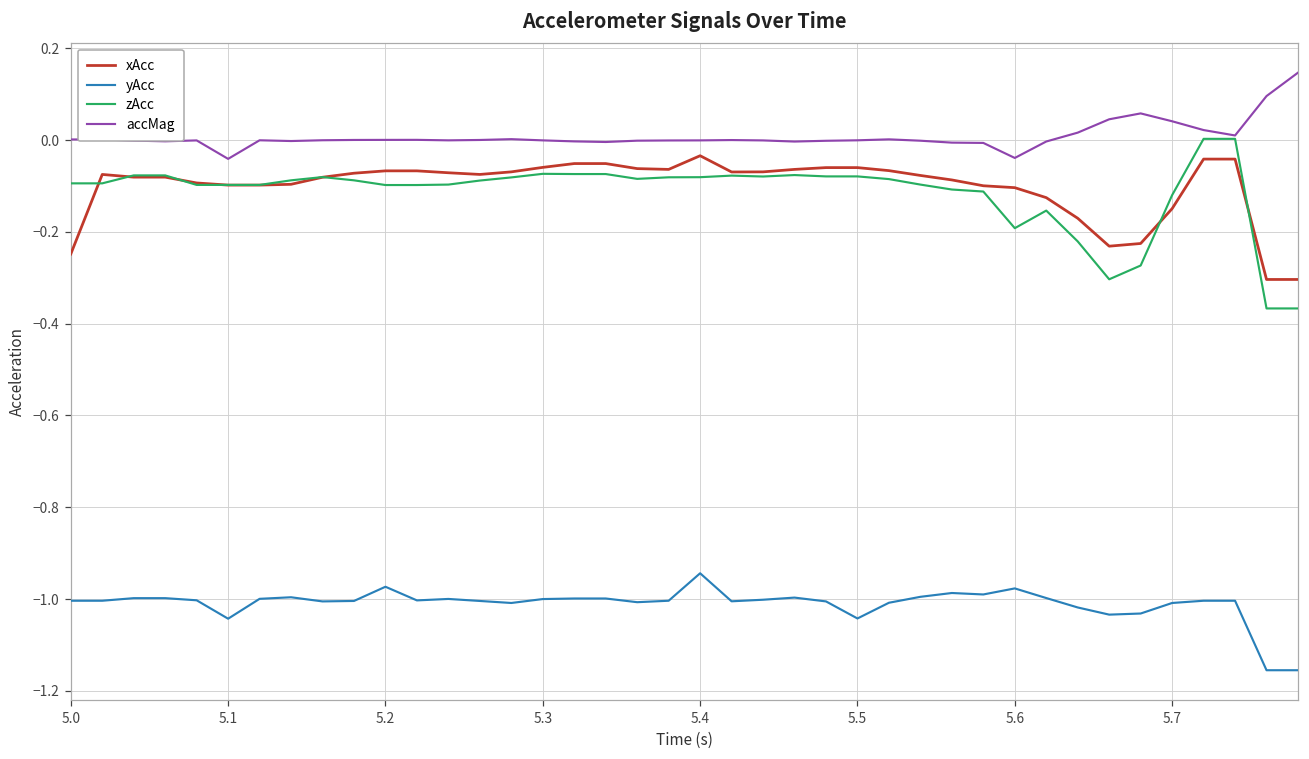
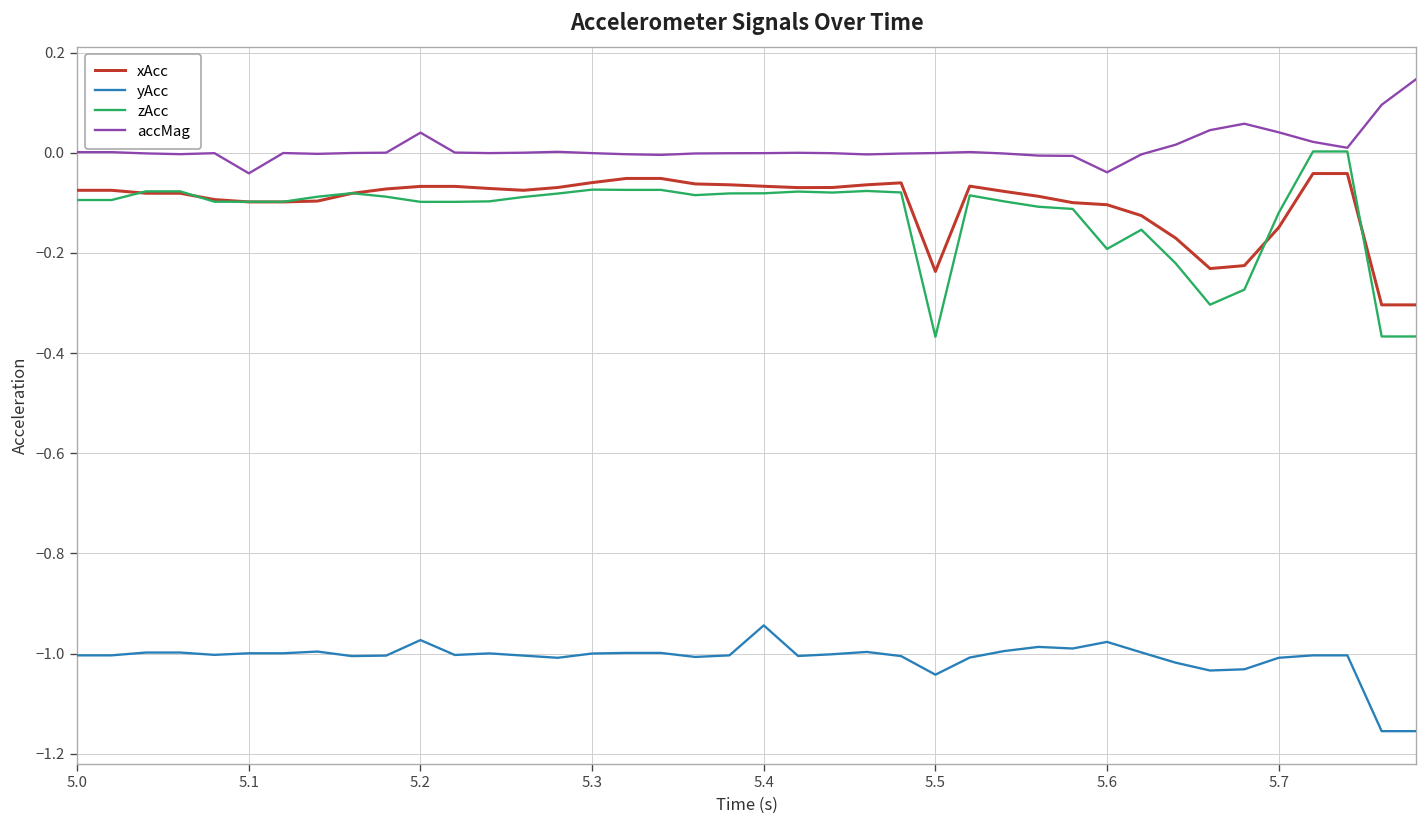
xAcc, 5.0: -0.25 -> -0.07
yAcc, 5.1: -1.04 -> -1.00
accMag, 5.2: 0.00 -> 0.04
xAcc, 5.4: -0.03 -> -0.07
xAcc, 5.5: -0.06 -> -0.24
zAcc, 5.5: -0.08 -> -0.37
